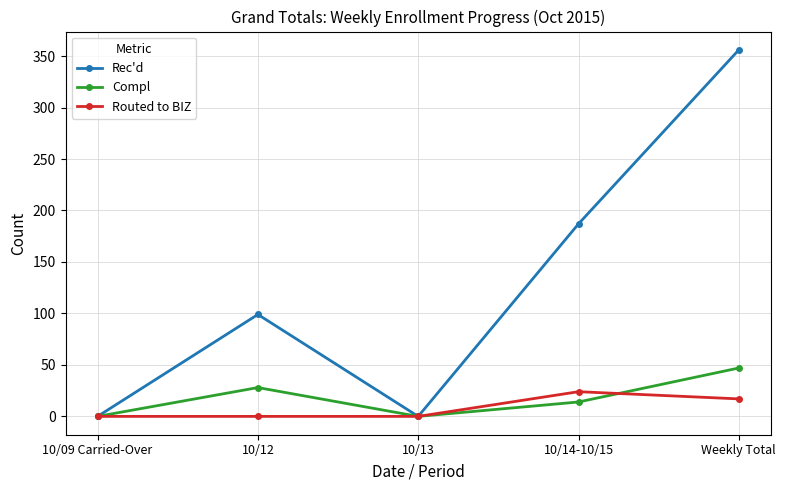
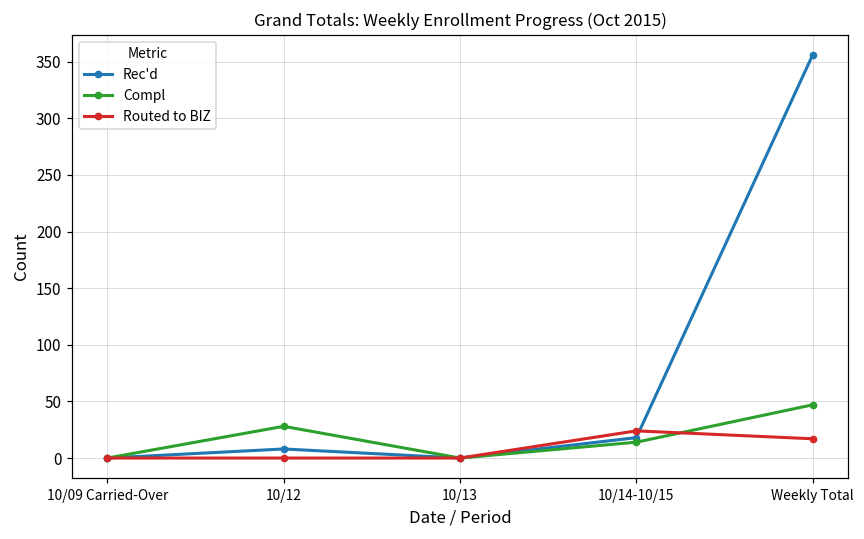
Rec'd, 10/12: 99 -> 8
Rec'd, 10/14-10/15: 187 -> 18
